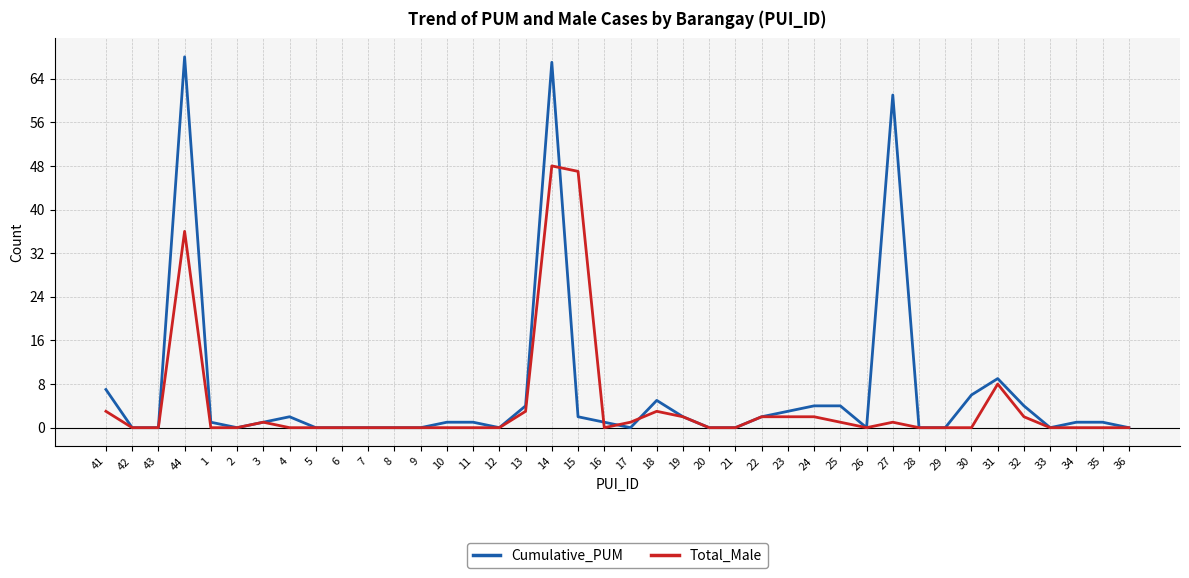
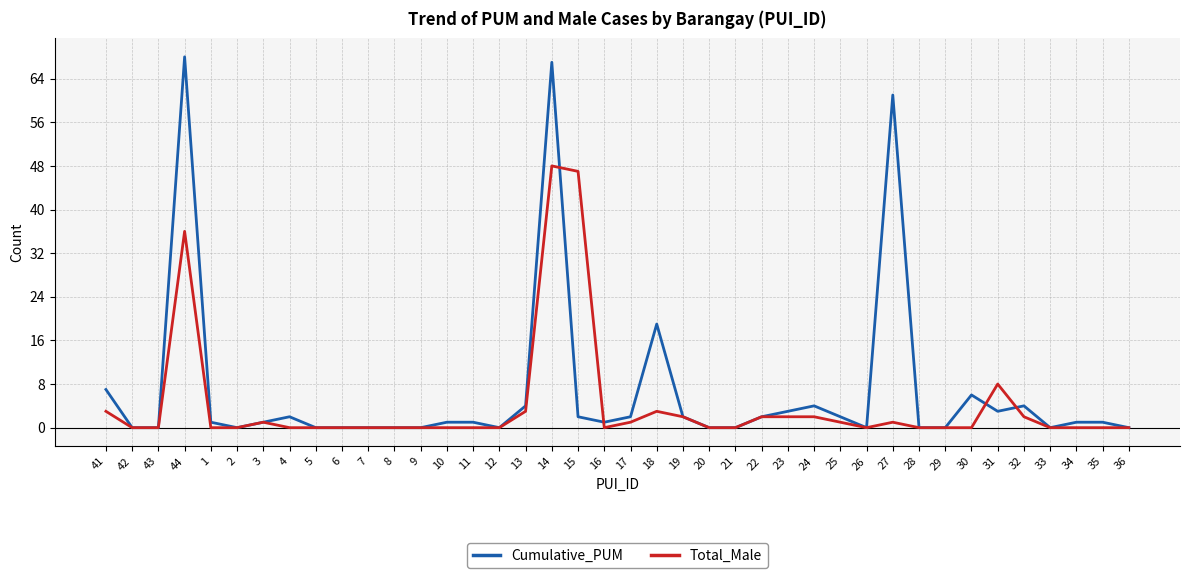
Cumulative_PUM, 17: 0 -> 2
Cumulative_PUM, 18: 5 -> 19
Cumulative_PUM, 25: 4 -> 2
Cumulative_PUM, 31: 9 -> 3
